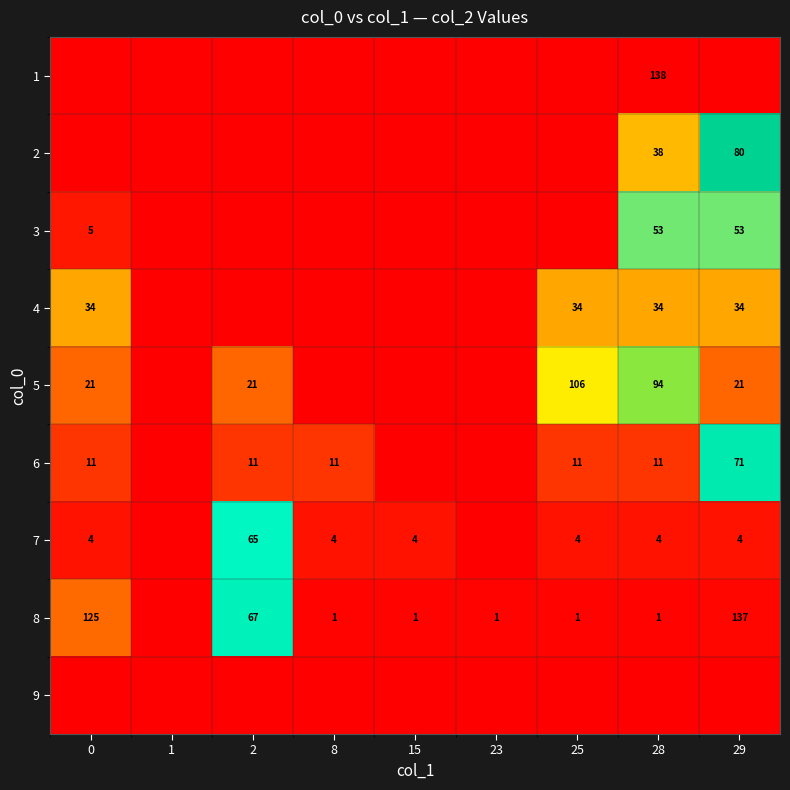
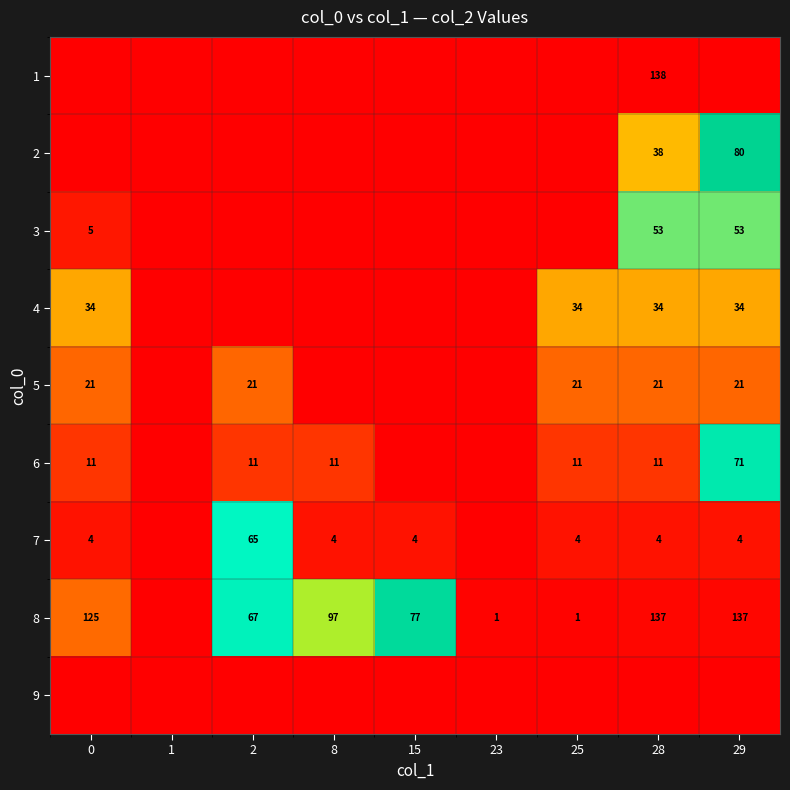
5, 25: 106 -> 21
5, 28: 94 -> 21
8, 8: 1 -> 97
8, 15: 1 -> 77
8, 28: 1 -> 137
